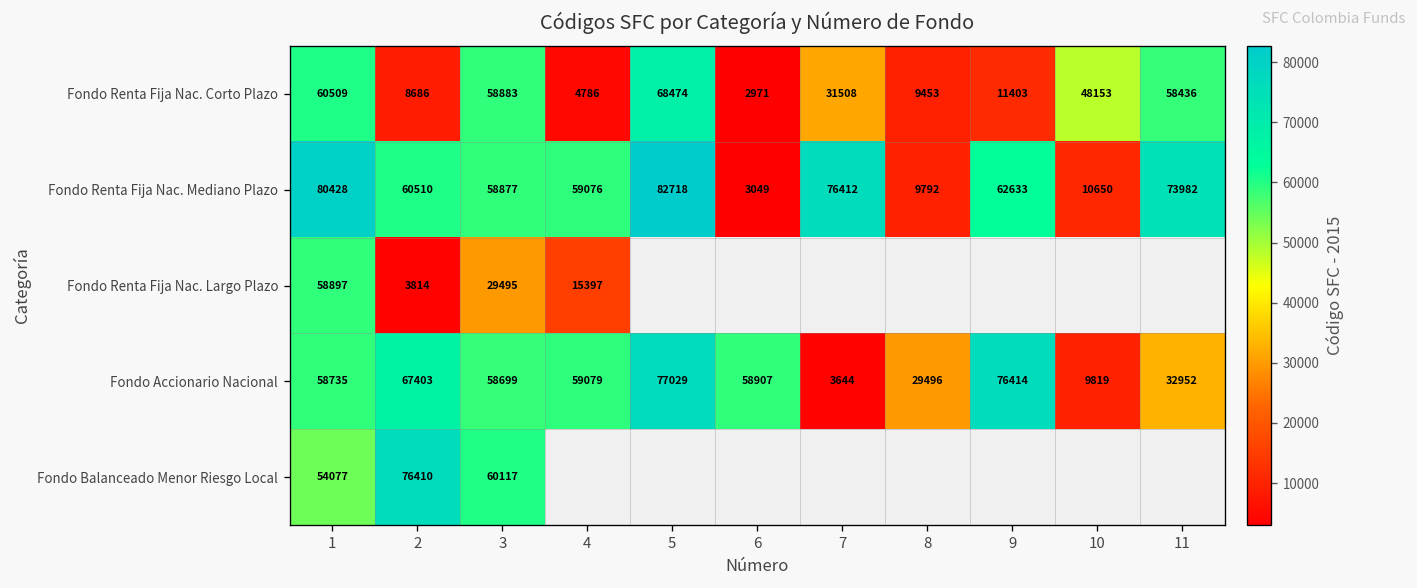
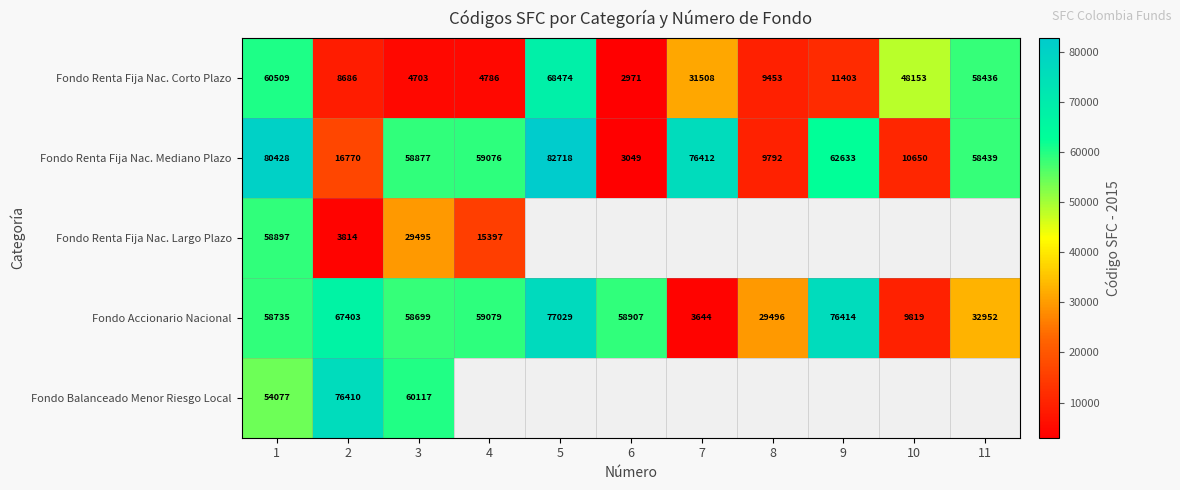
Fondo Renta Fija Nac. Corto Plazo, 3: 58883 -> 4703
Fondo Renta Fija Nac. Mediano Plazo, 2: 60510 -> 16770
Fondo Renta Fija Nac. Mediano Plazo, 11: 73982 -> 58439
